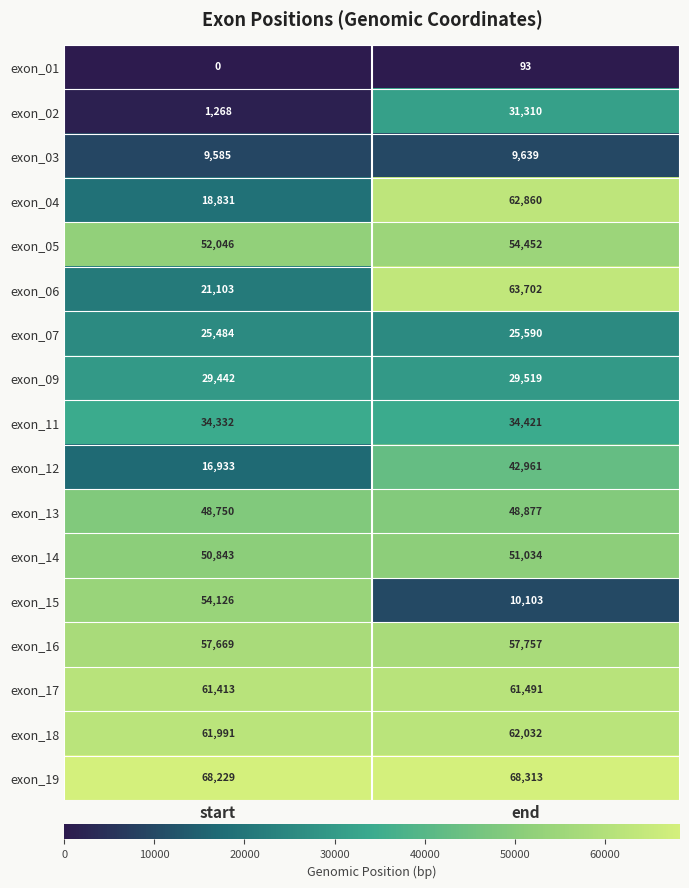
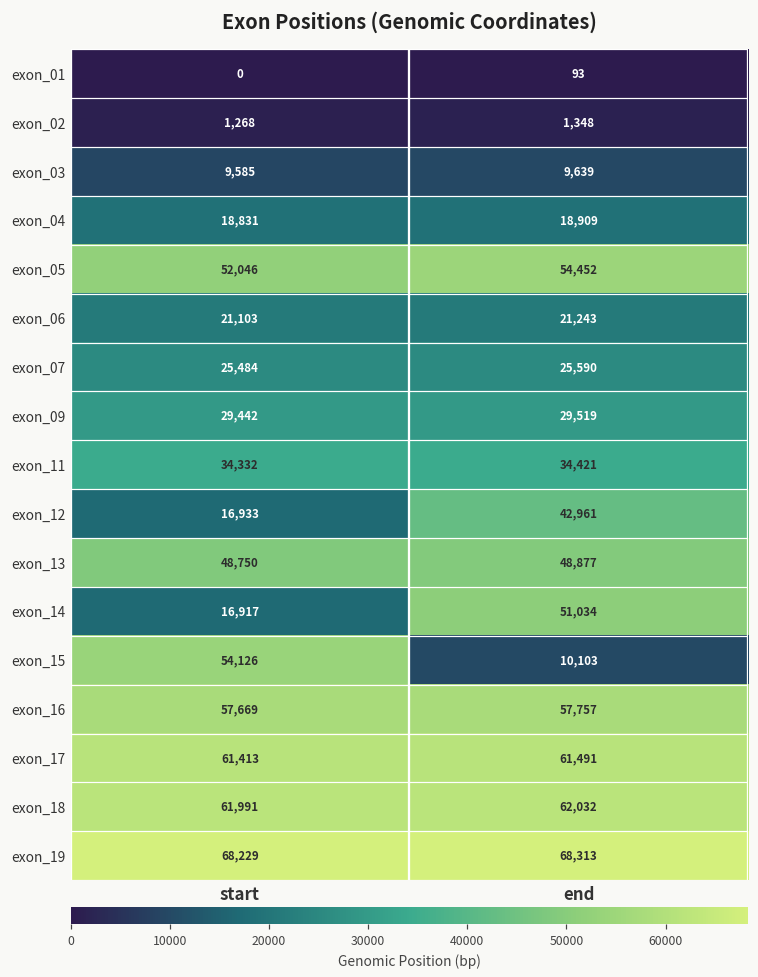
exon_02, end: 31,310 -> 1,348
exon_04, end: 62,860 -> 18,909
exon_06, end: 63,702 -> 21,243
exon_14, start: 50,843 -> 16,917
